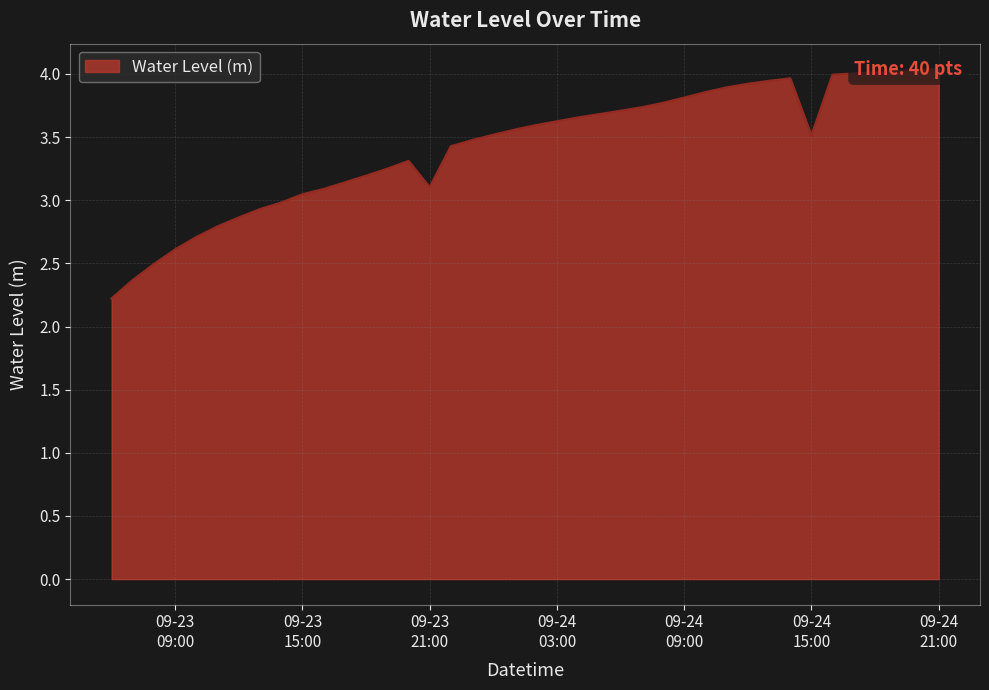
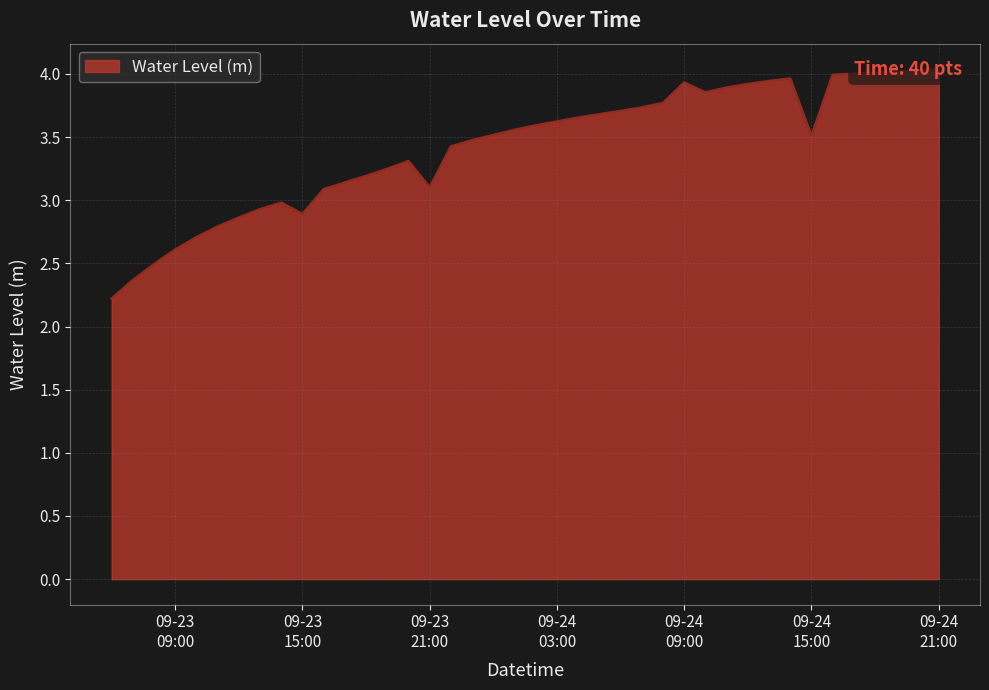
09-23 15:00: 3.05 -> 2.89
09-24 09:00: 3.81 -> 3.93
